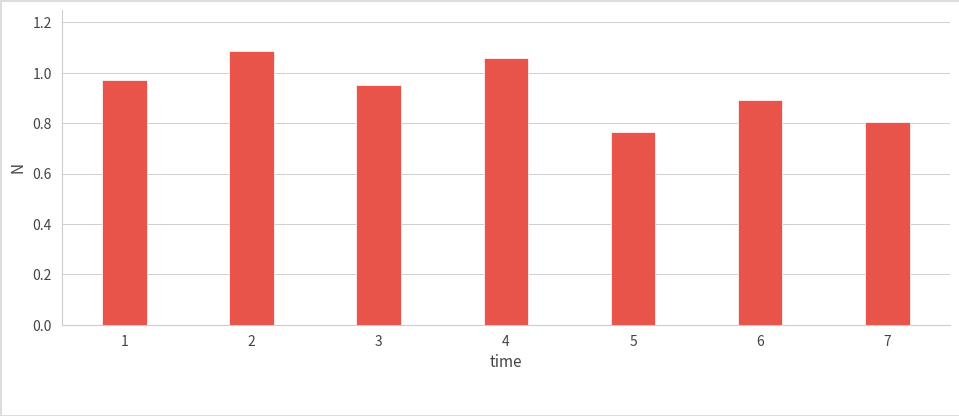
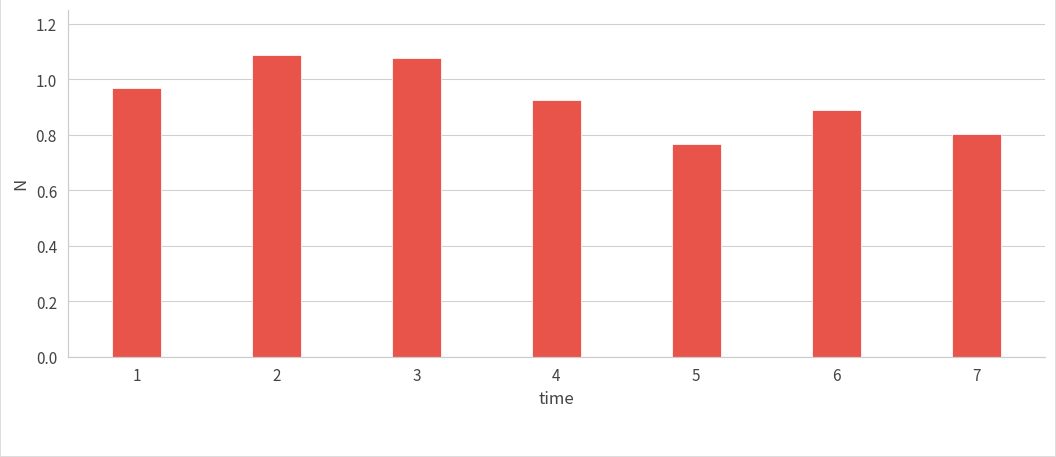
3: 0.95 -> 1.08
4: 1.06 -> 0.92
